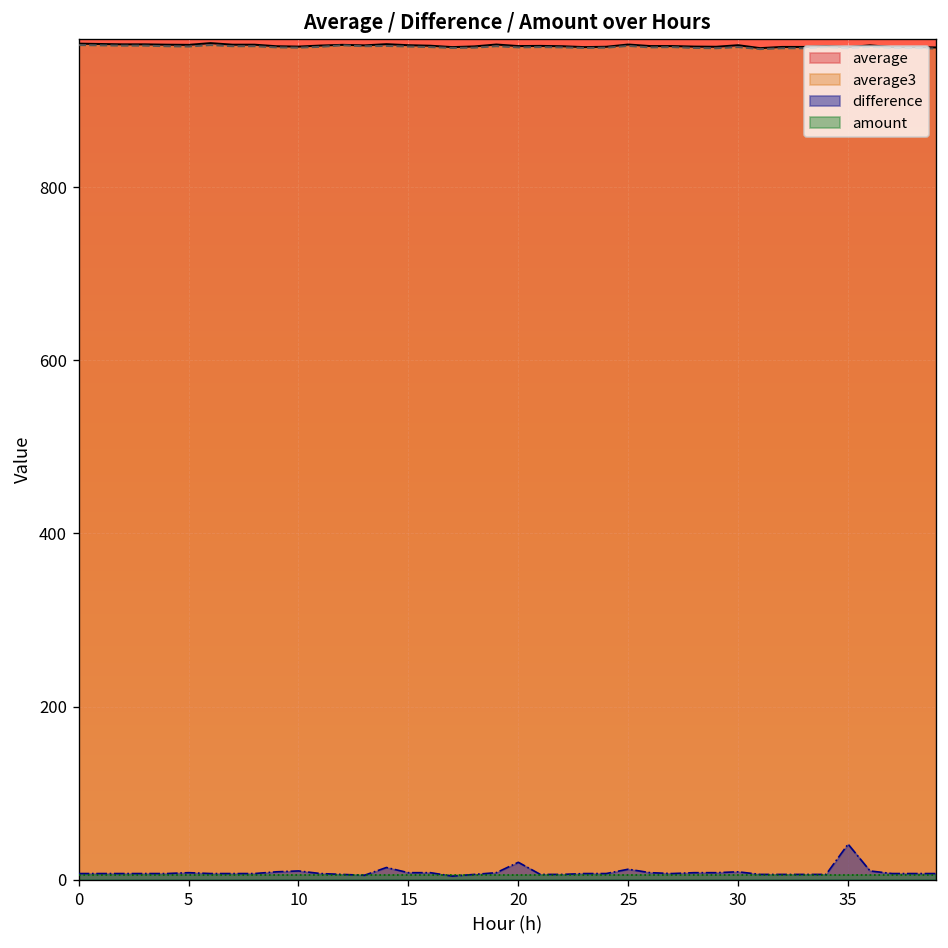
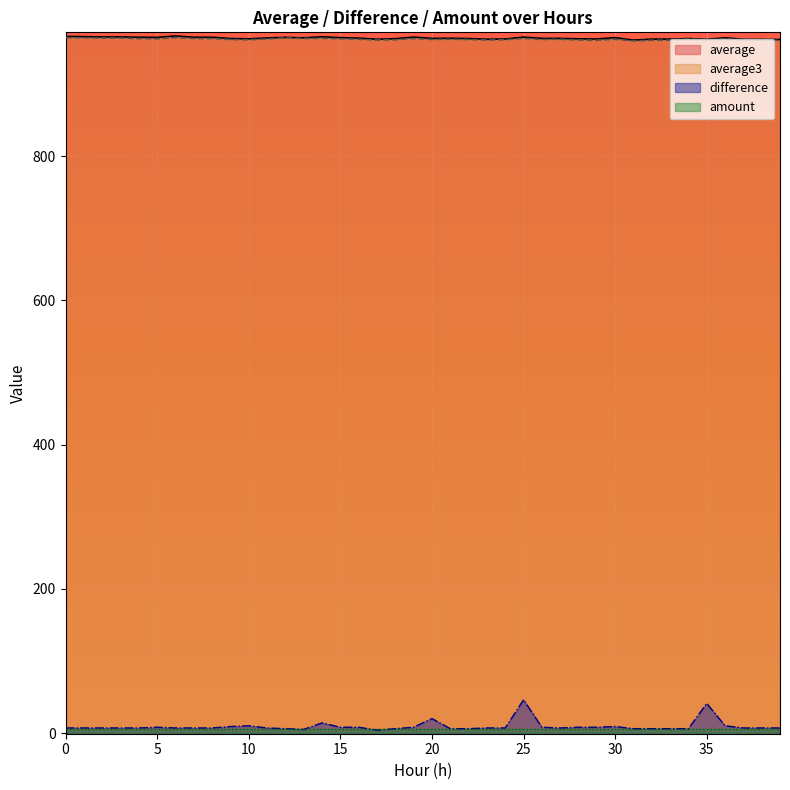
difference, 25: 10 -> 50
